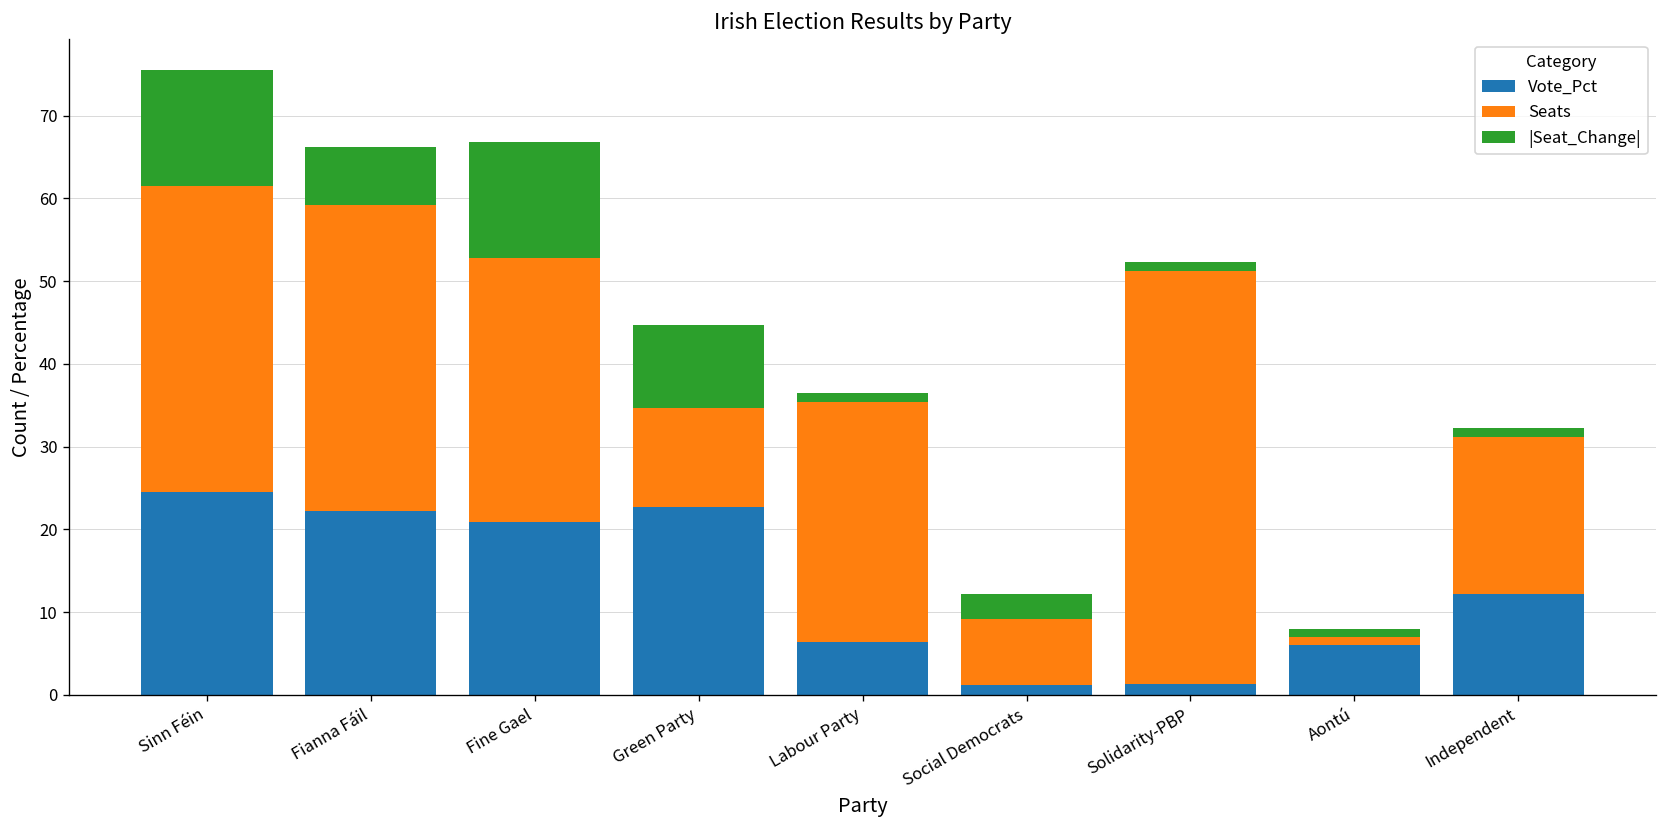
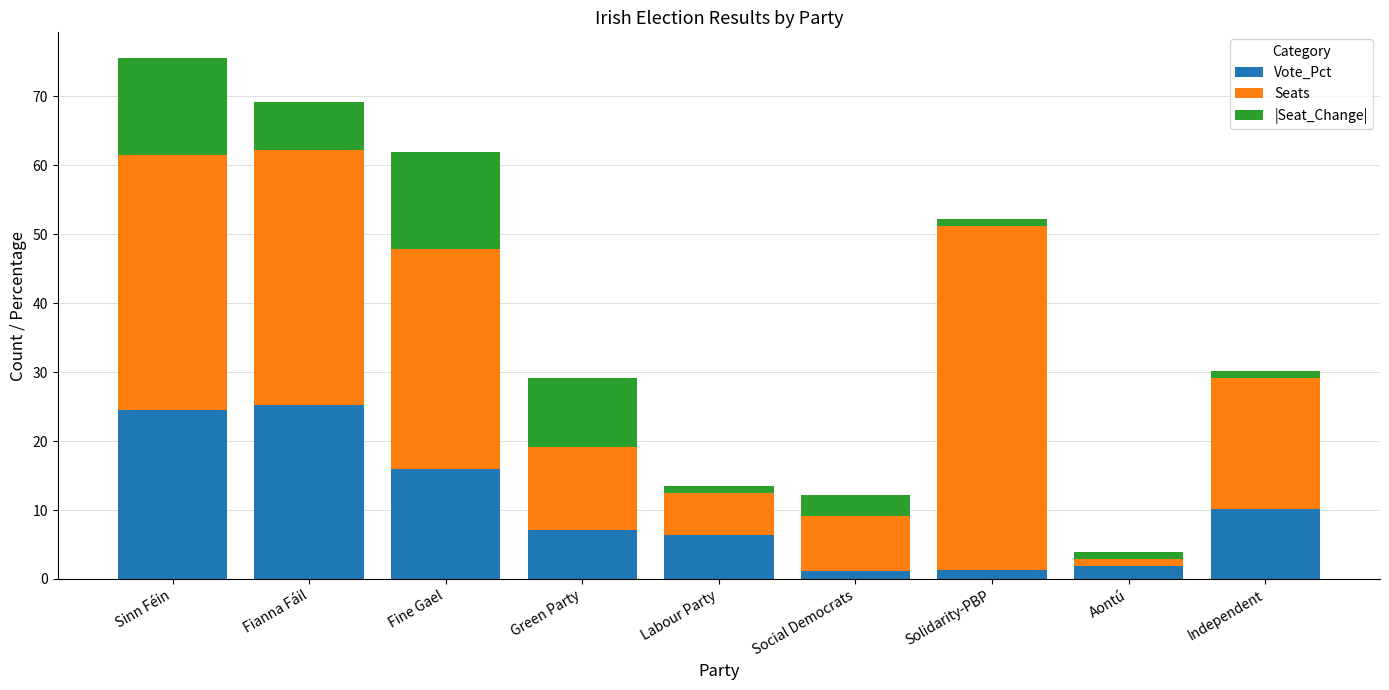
Vote_Pct, Fianna Fáil: 22 -> 25
Vote_Pct, Fine Gael: 21 -> 16
Vote_Pct, Green Party: 23 -> 7
Seats, Labour Party: 29 -> 6
Vote_Pct, Aontú: 6 -> 2
Vote_Pct, Independent: 12 -> 10
